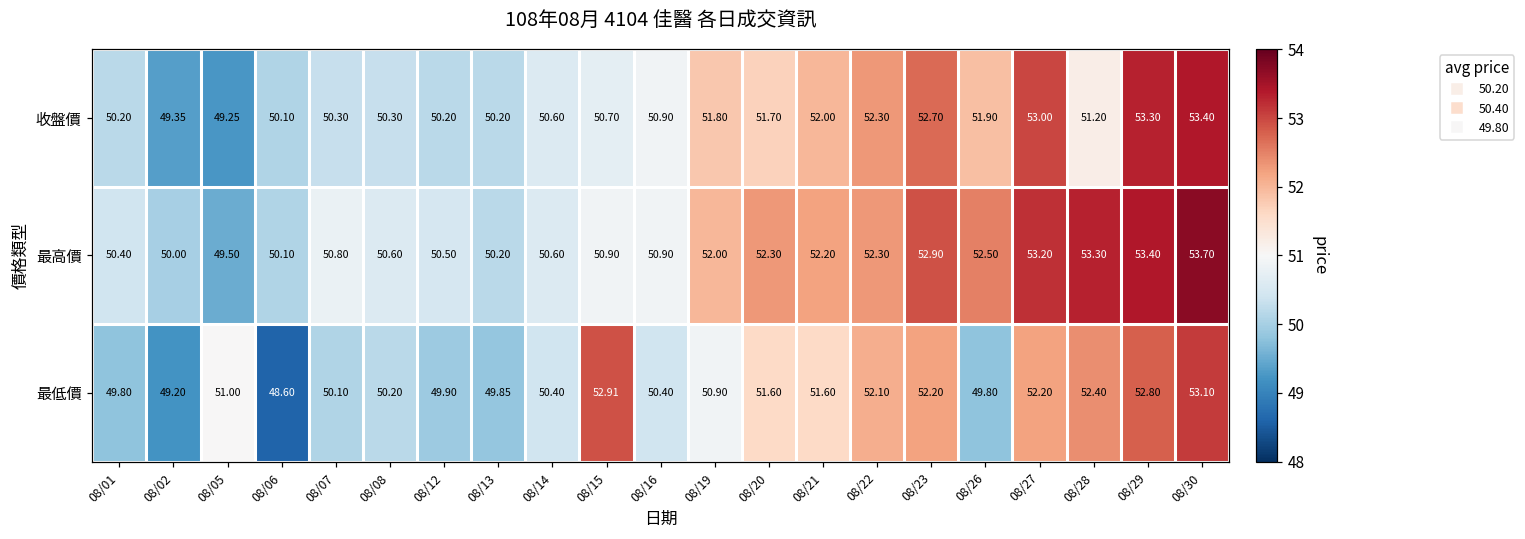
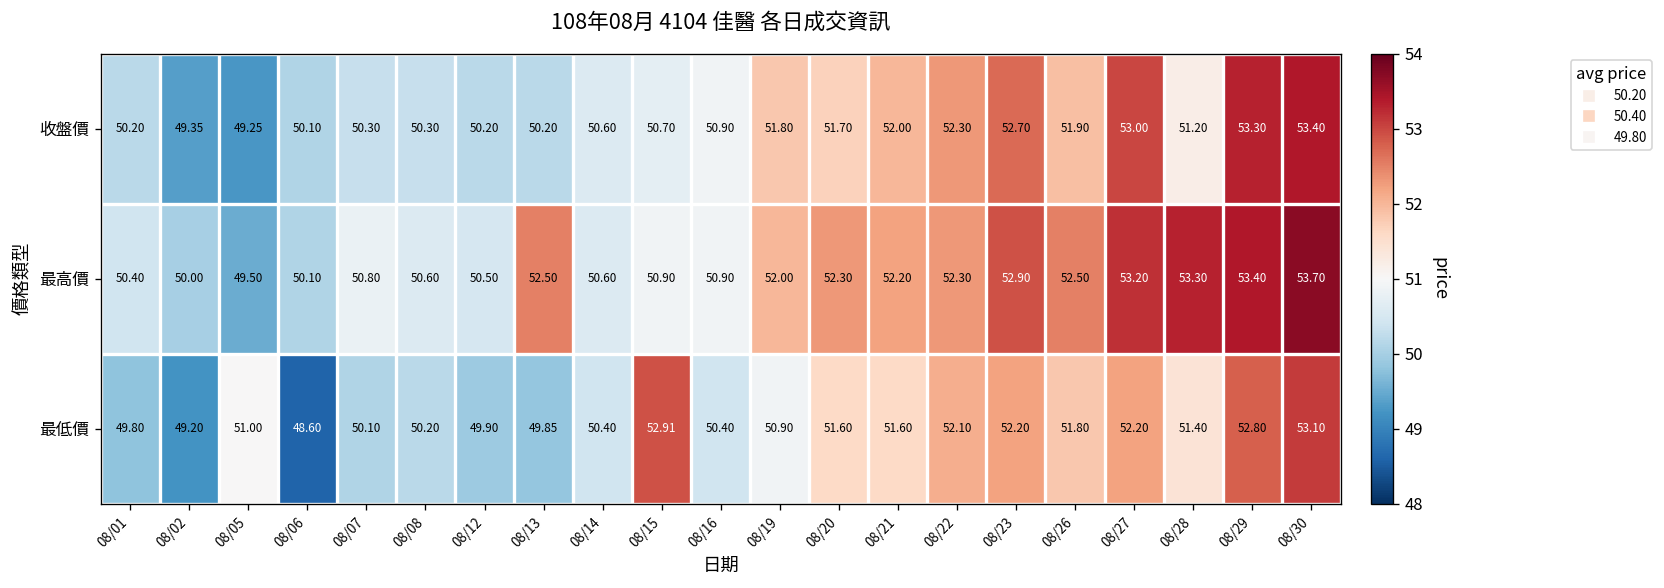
最高價, 08/13: 50.20 -> 52.50
最低價, 08/26: 49.80 -> 51.80
最低價, 08/28: 52.40 -> 51.40
